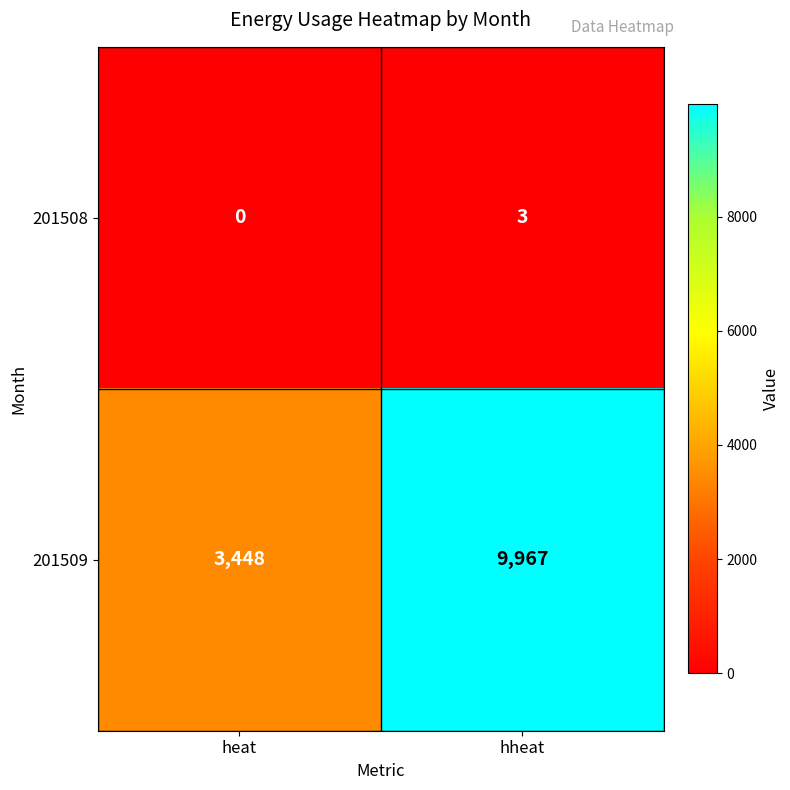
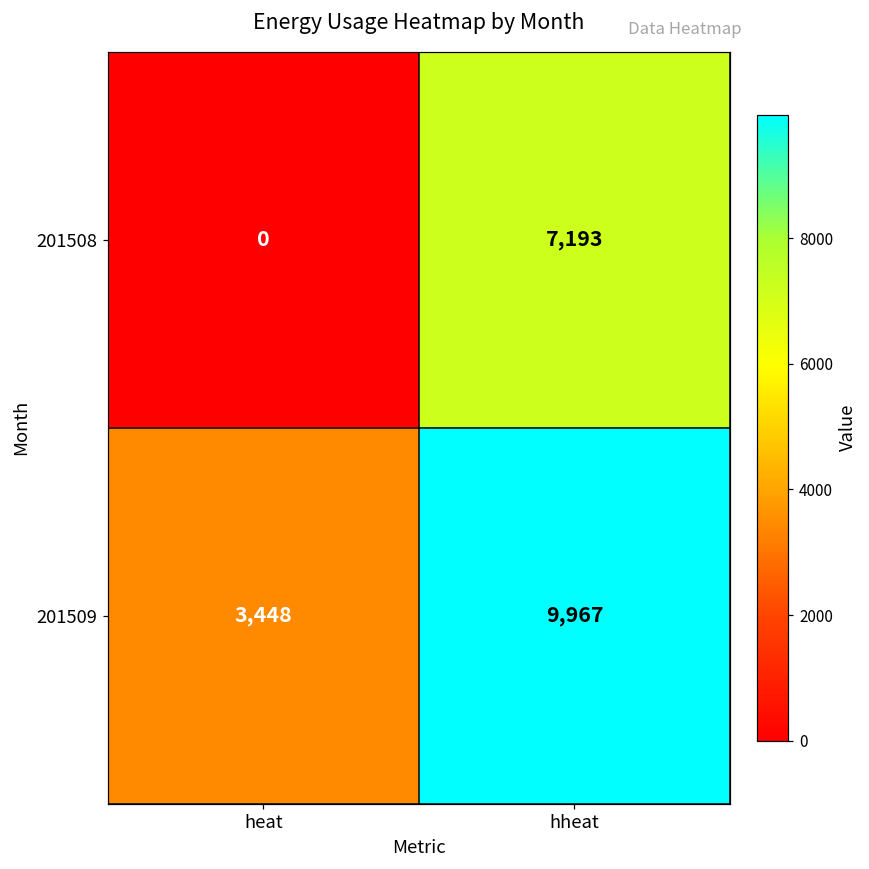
201508, hheat: 3 -> 7,193
